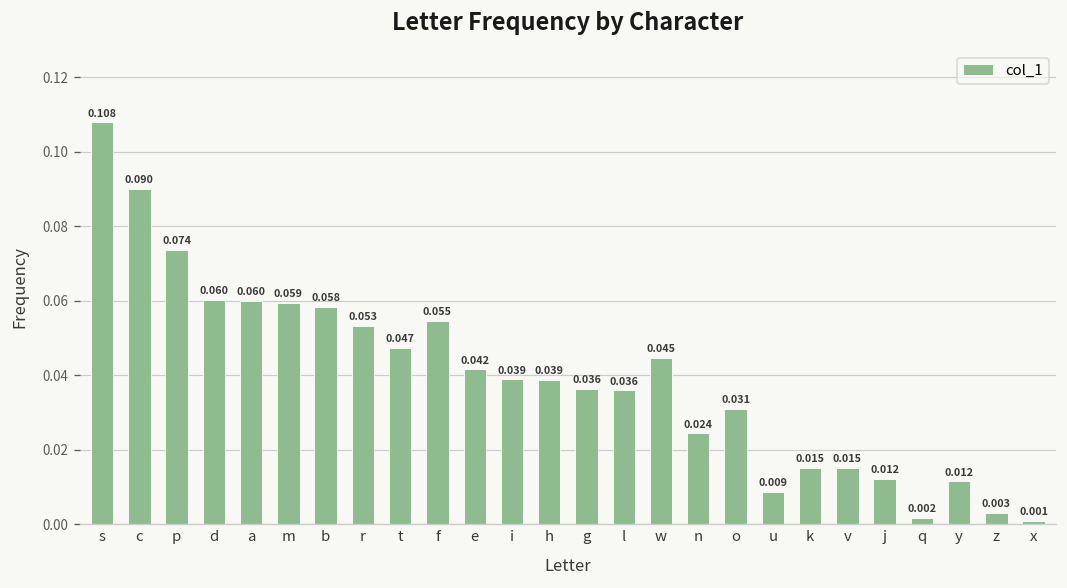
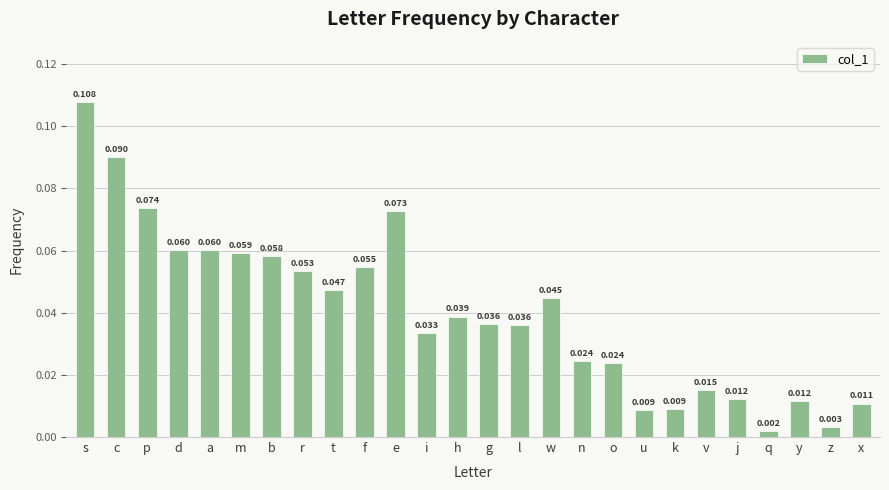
e: 0.042 -> 0.073
i: 0.039 -> 0.033
o: 0.031 -> 0.024
k: 0.015 -> 0.009
x: 0.001 -> 0.011
